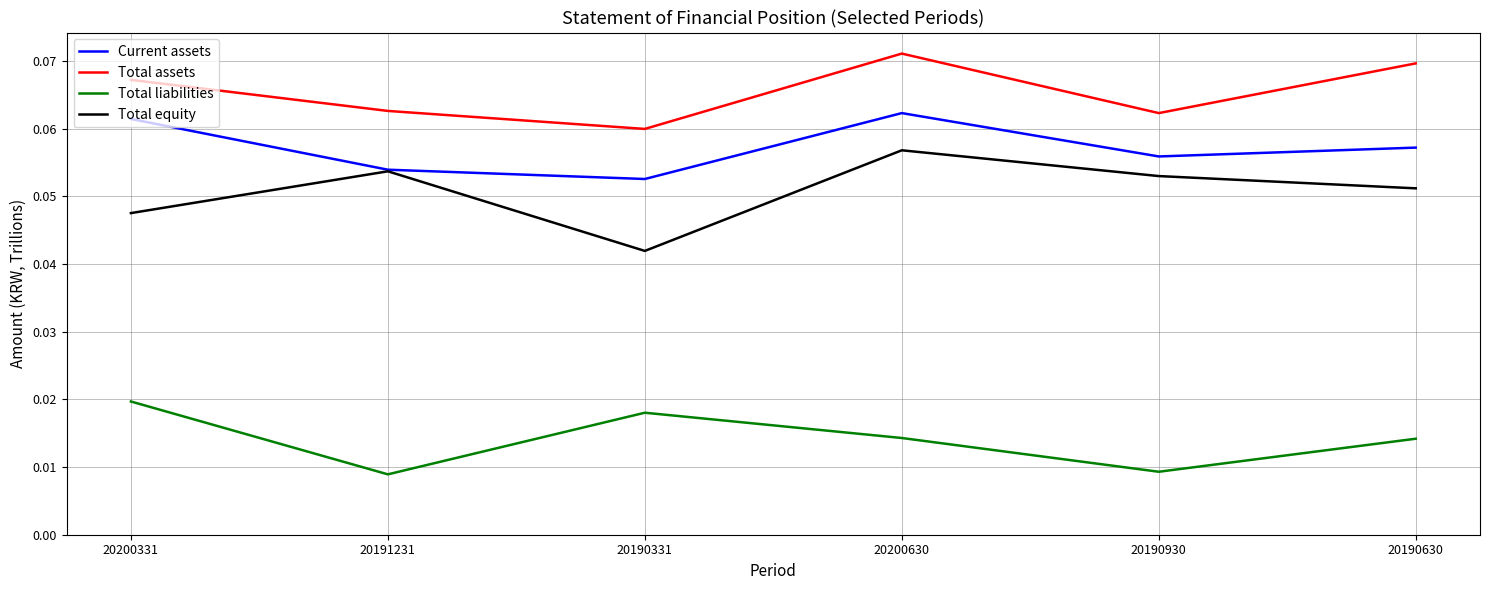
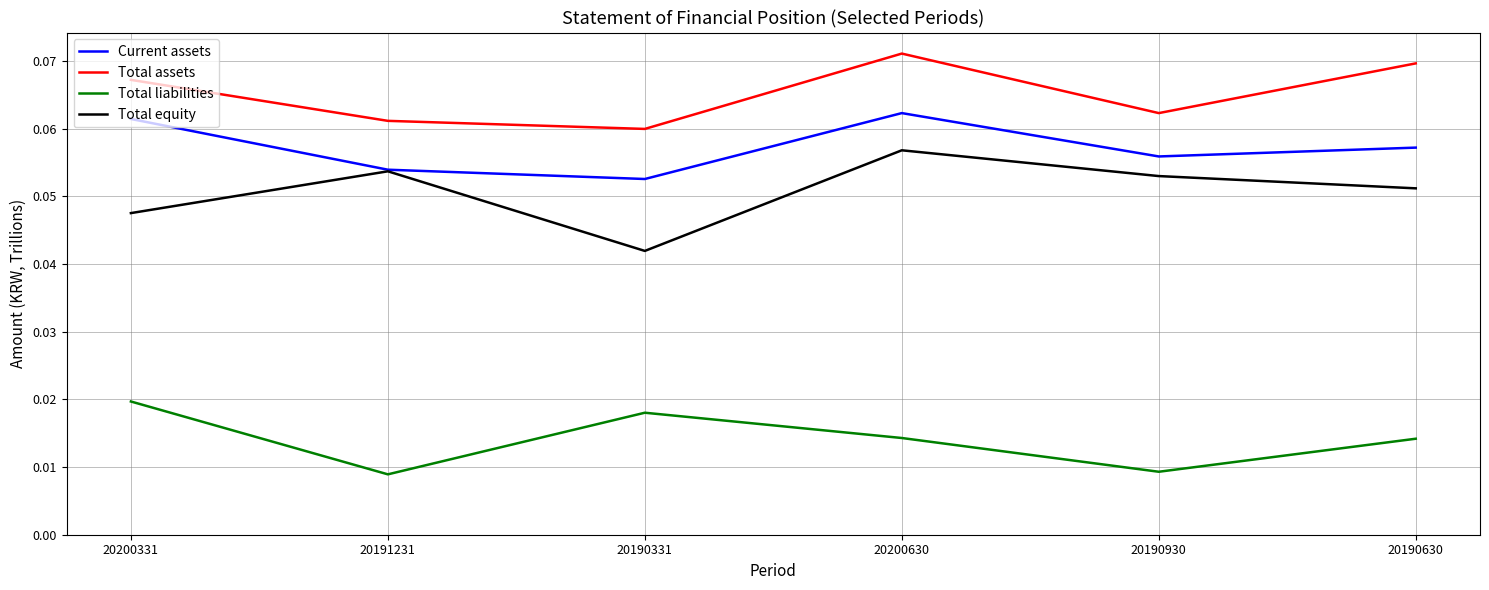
Total assets, 20191231: 0.063 -> 0.061
